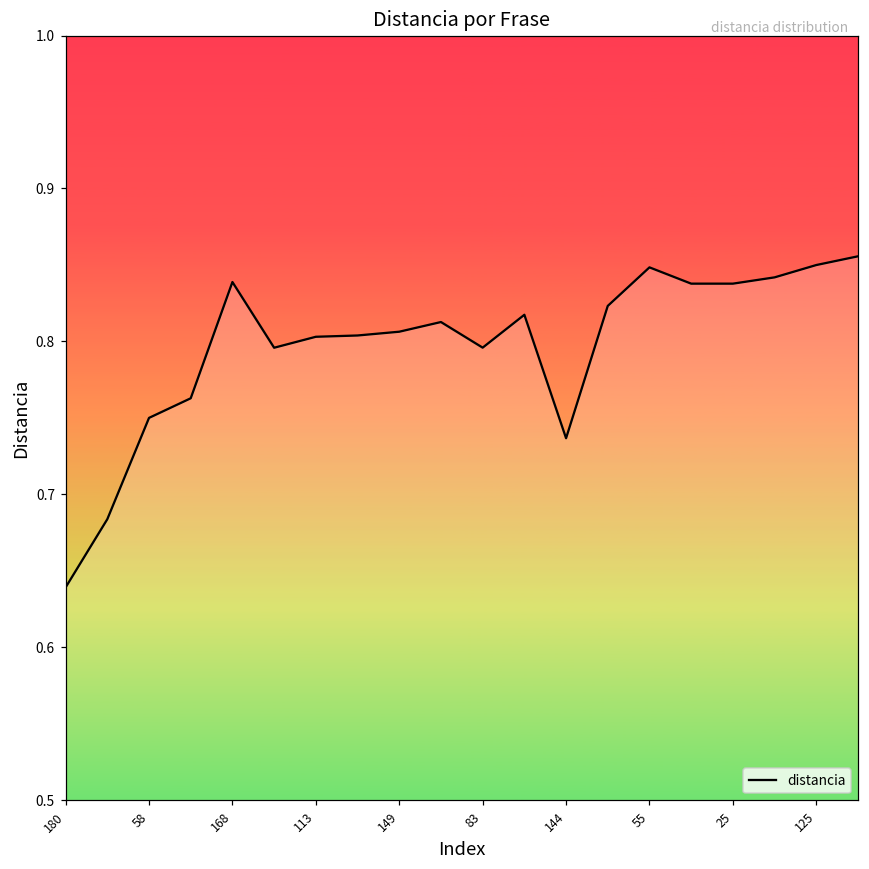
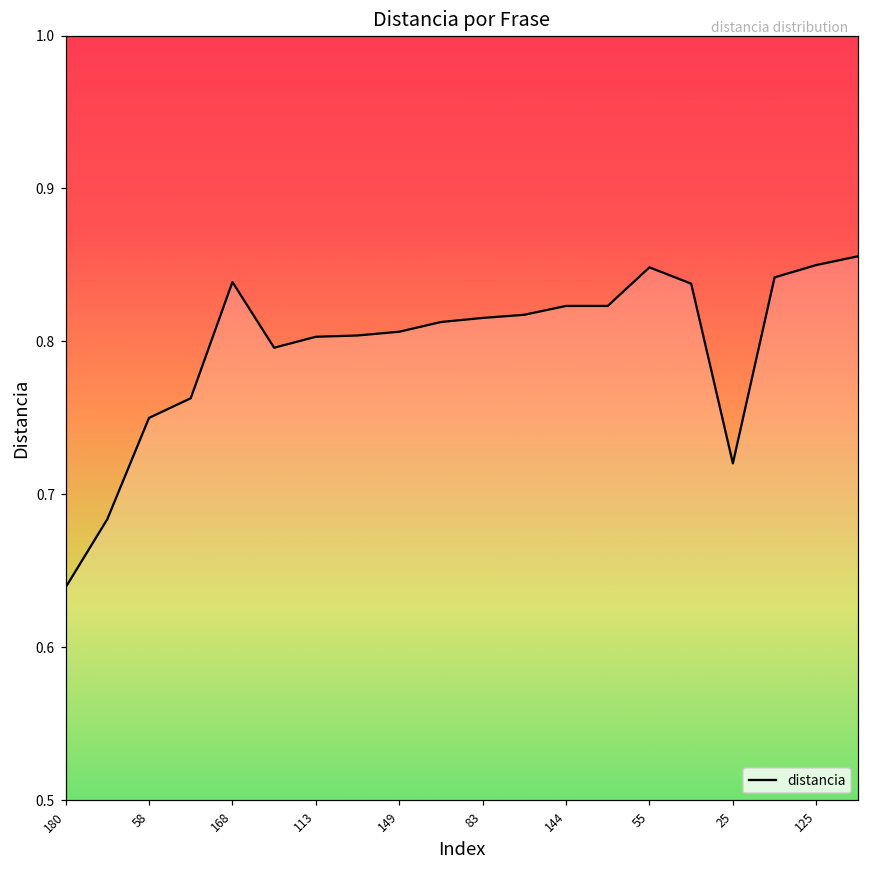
83: 0.796 -> 0.815
144: 0.737 -> 0.823
25: 0.838 -> 0.720
